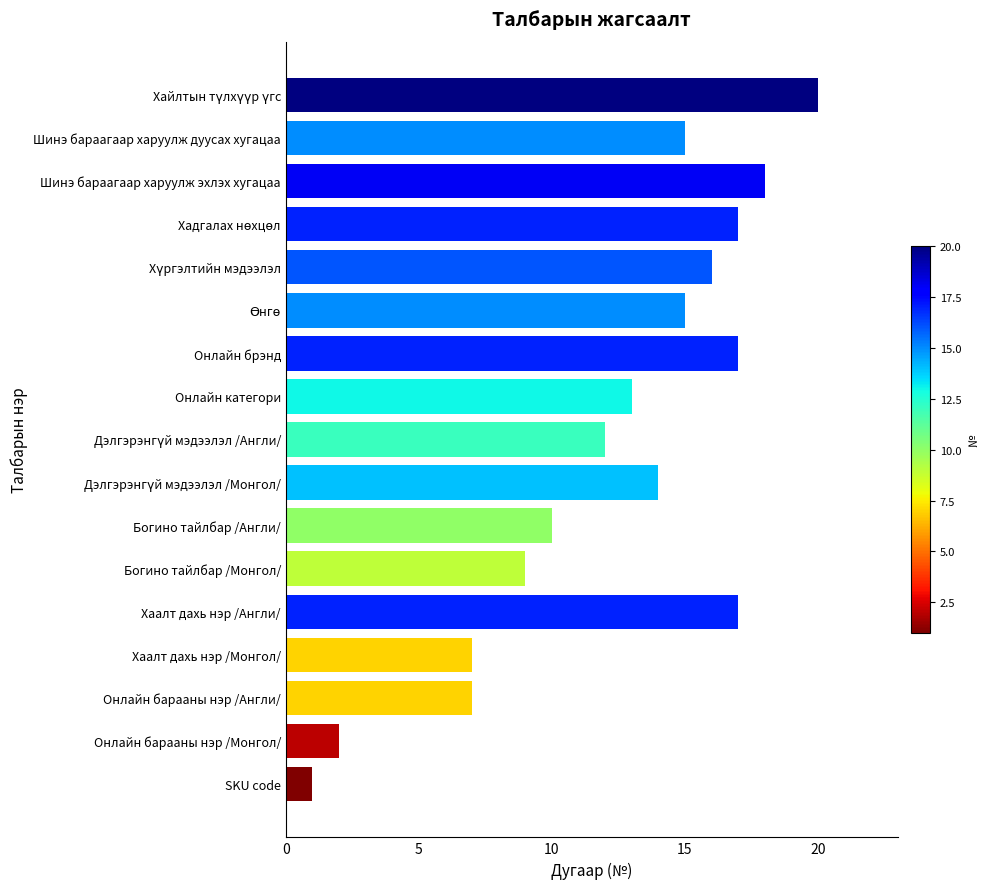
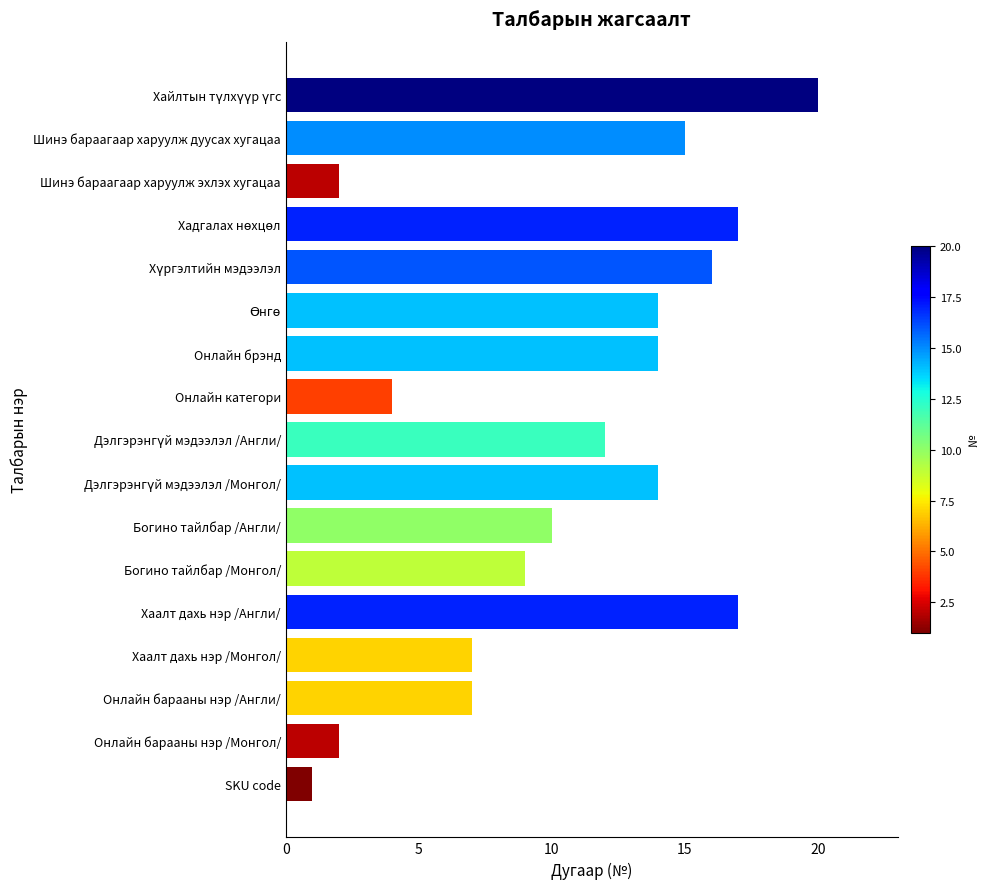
Шинэ бараагаар харуулж эхлэх хугацаа: 18 -> 2
Өнгө: 15 -> 14
Онлайн брэнд: 17 -> 14
Онлайн категори: 13 -> 4
